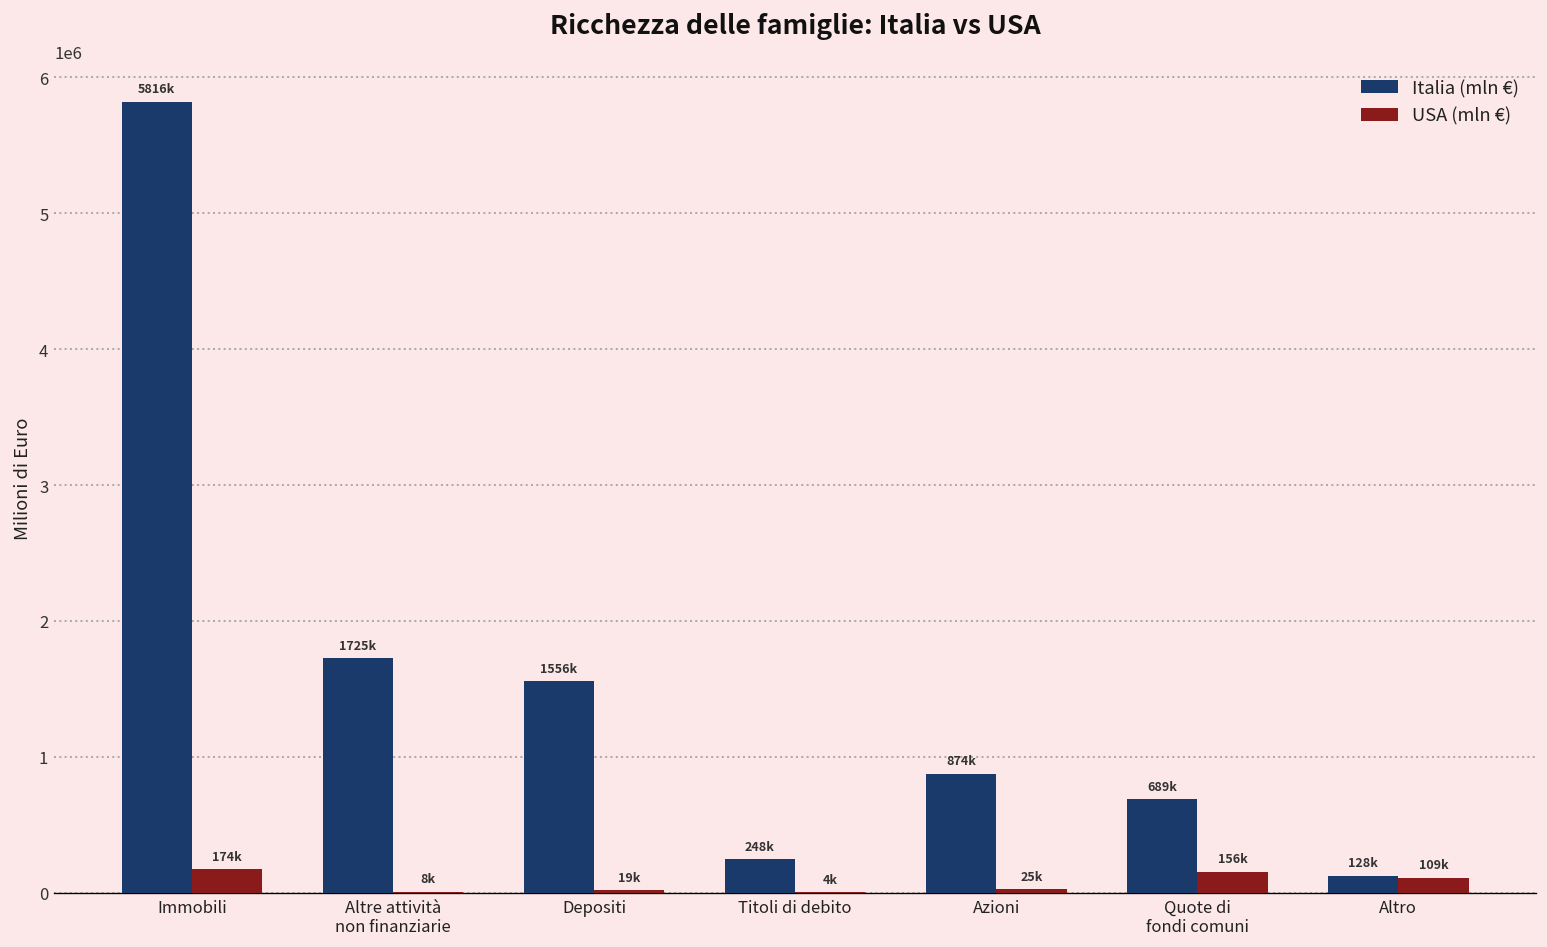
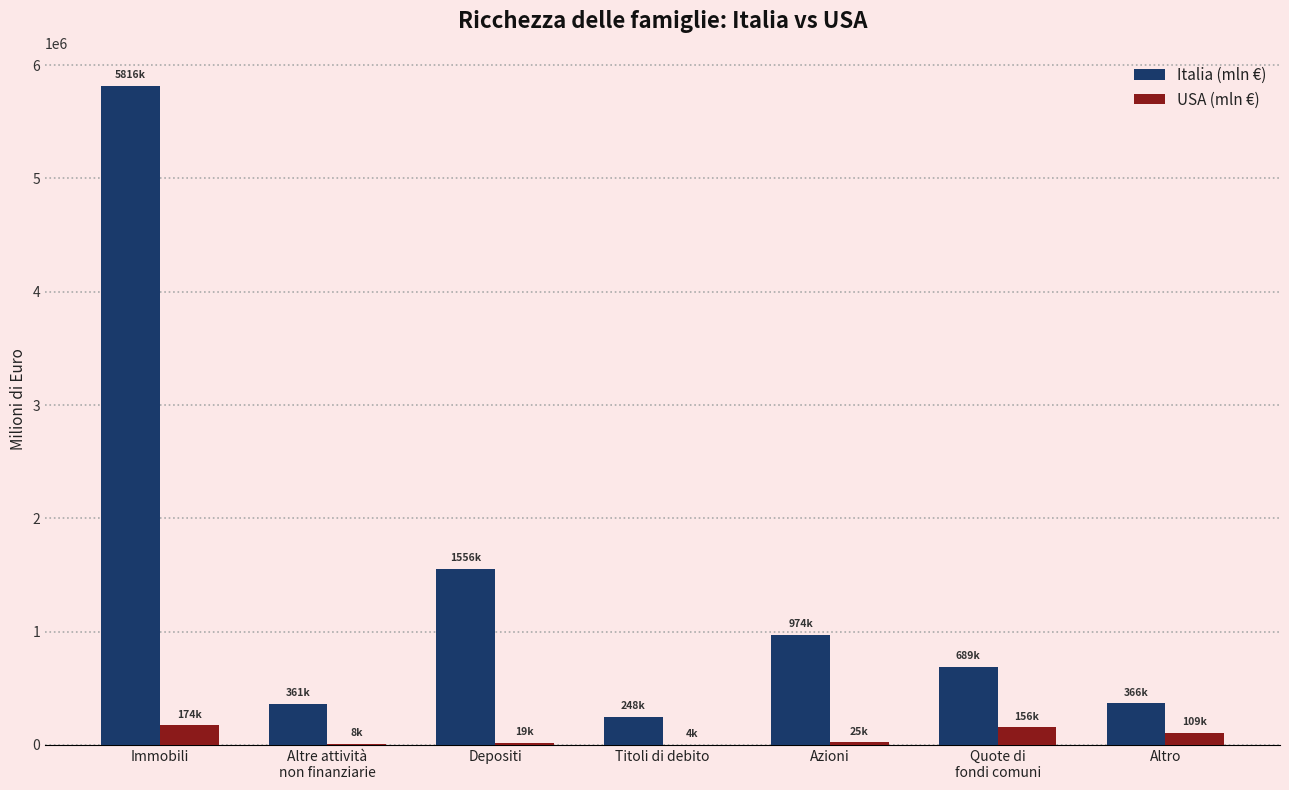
Italia (mln €), Altre attività non finanziarie: 1725k -> 361k
Italia (mln €), Azioni: 874k -> 974k
Italia (mln €), Altro: 128k -> 366k
